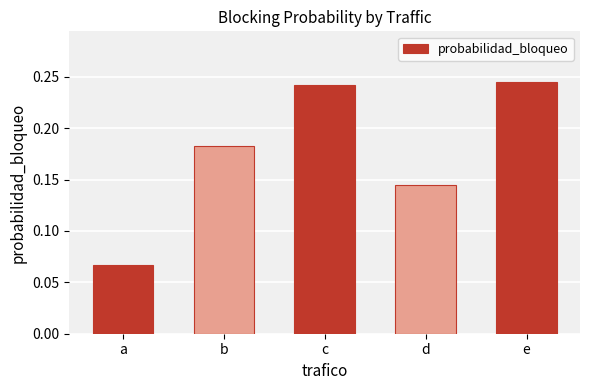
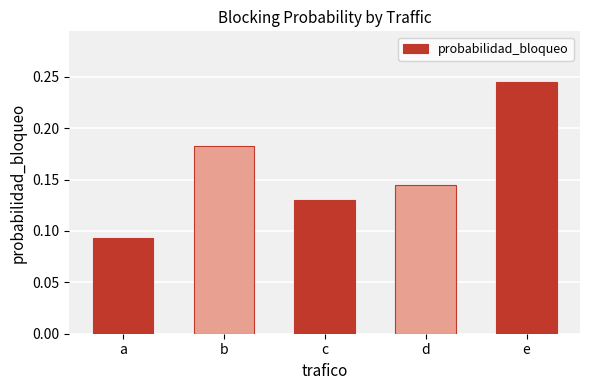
a: 0.067 -> 0.093
c: 0.242 -> 0.130
